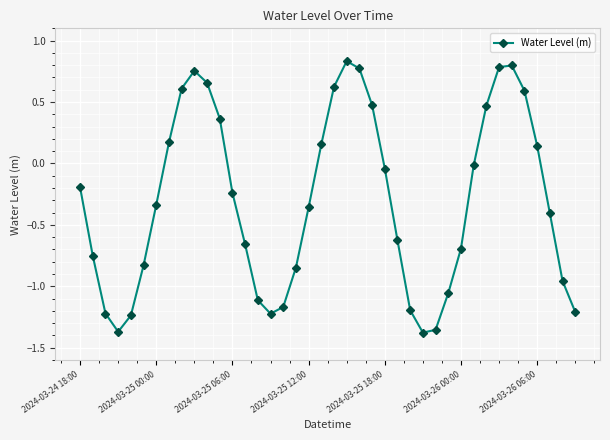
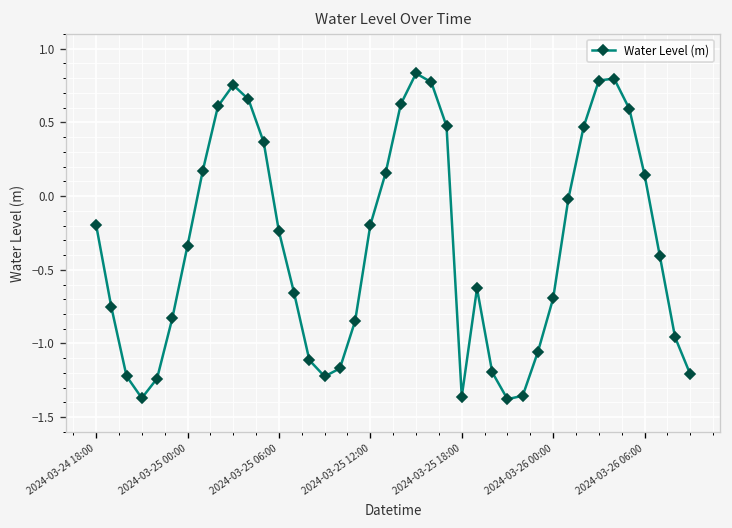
2024-03-25 12:00: -0.36 -> -0.20
2024-03-25 18:00: -0.04 -> -1.36
